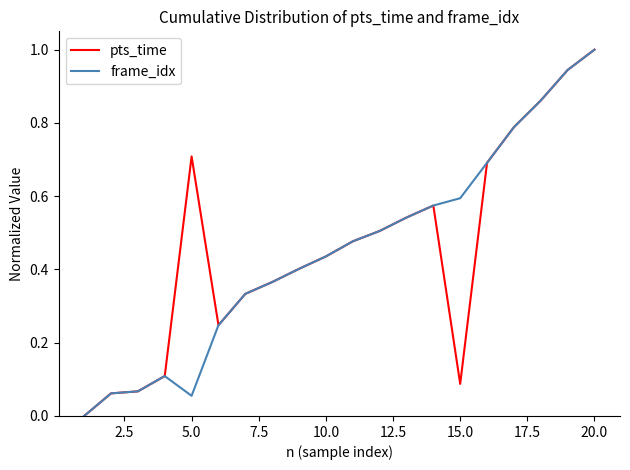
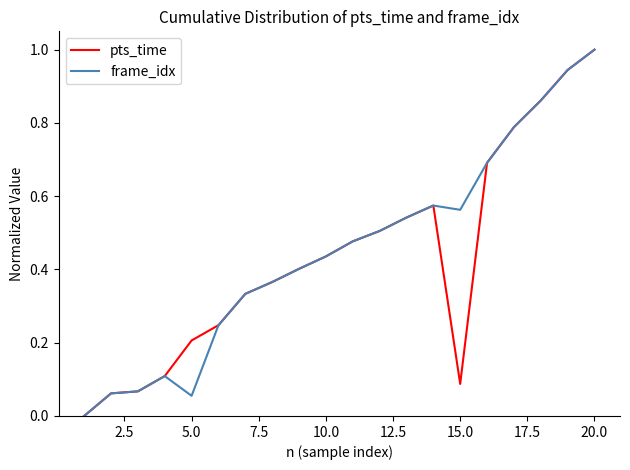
pts_time, 5.0: 0.71 -> 0.21
frame_idx, 15.0: 0.59 -> 0.56
